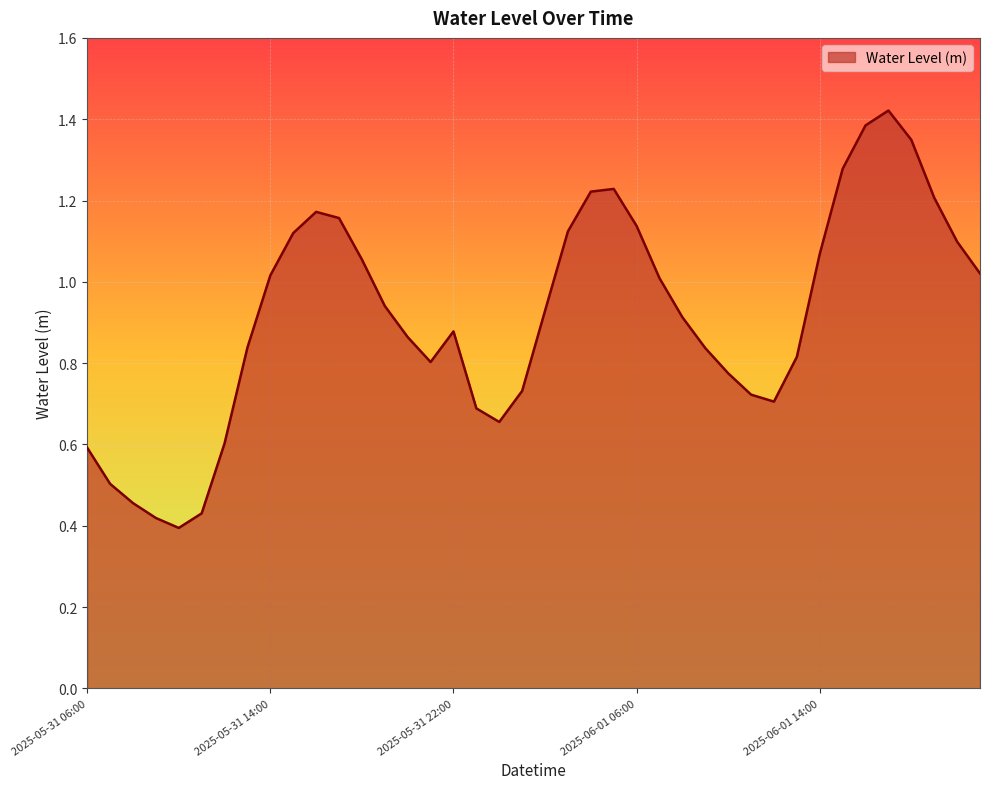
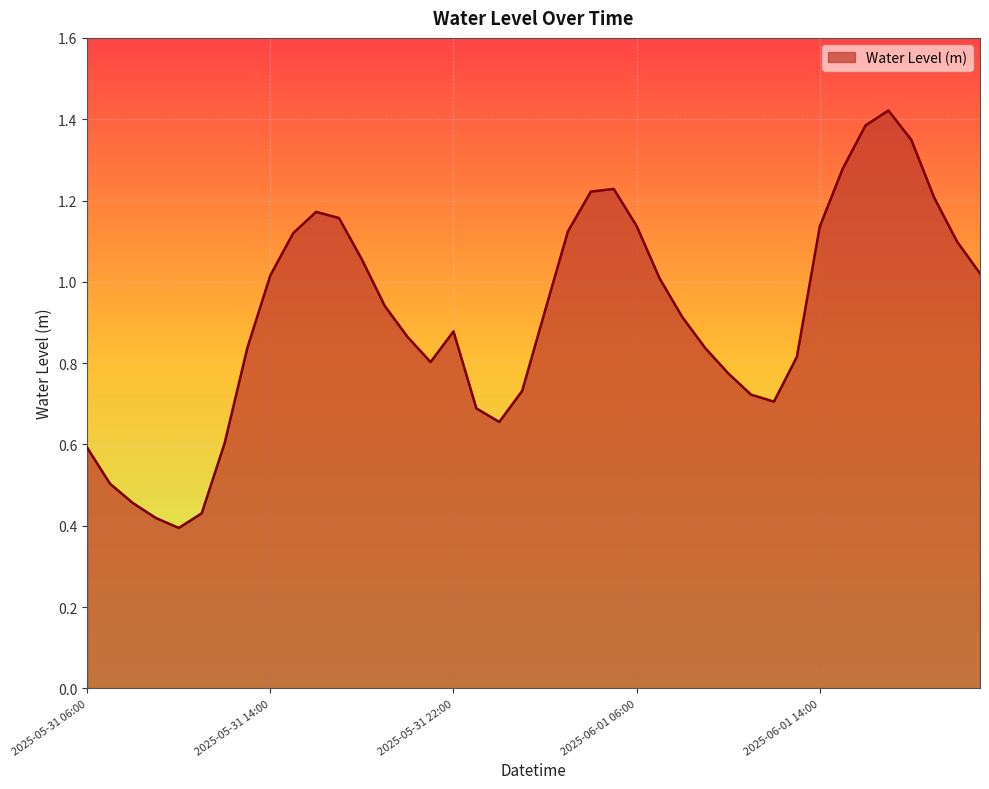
2025-06-01 14:00: 1.07 -> 1.14
